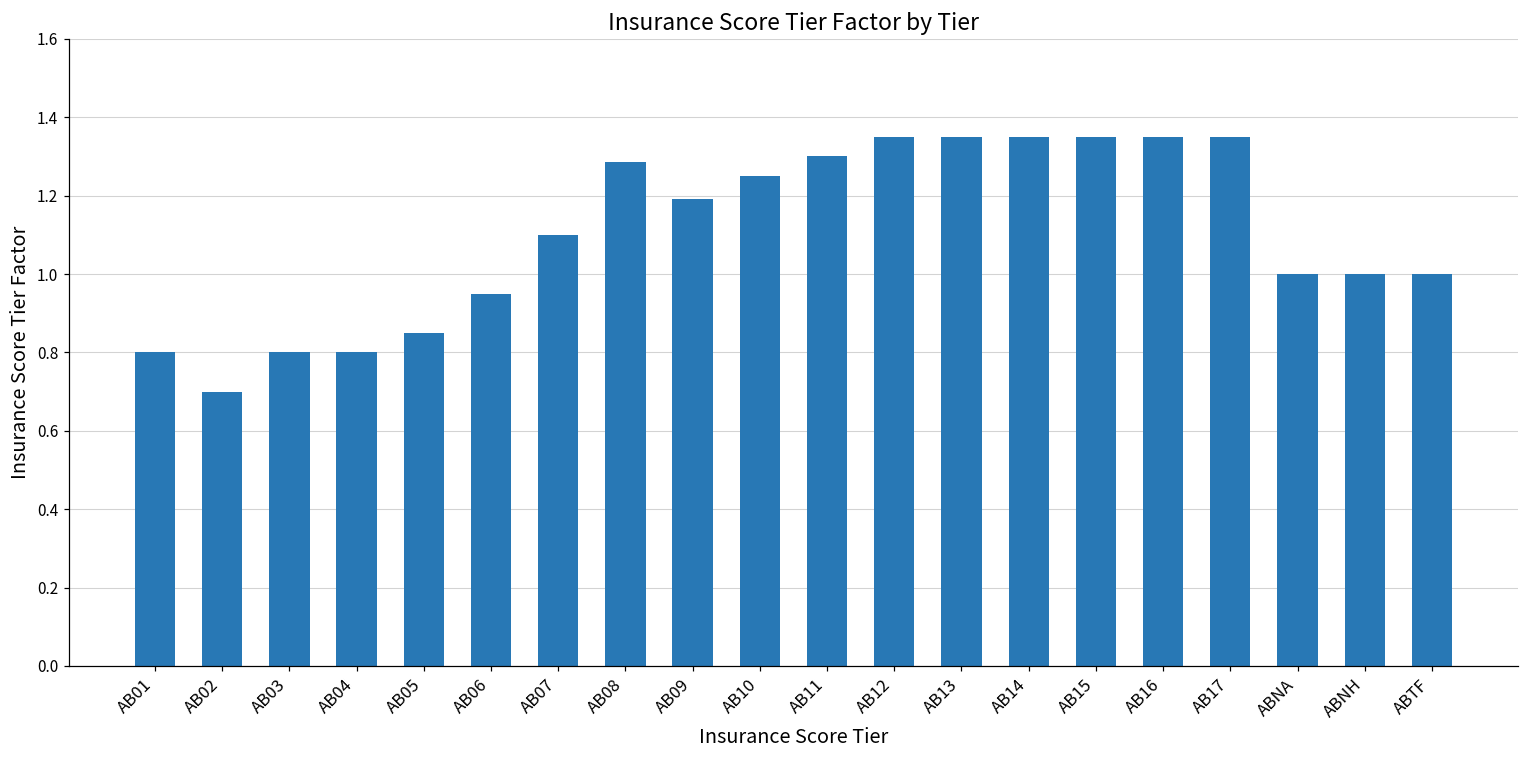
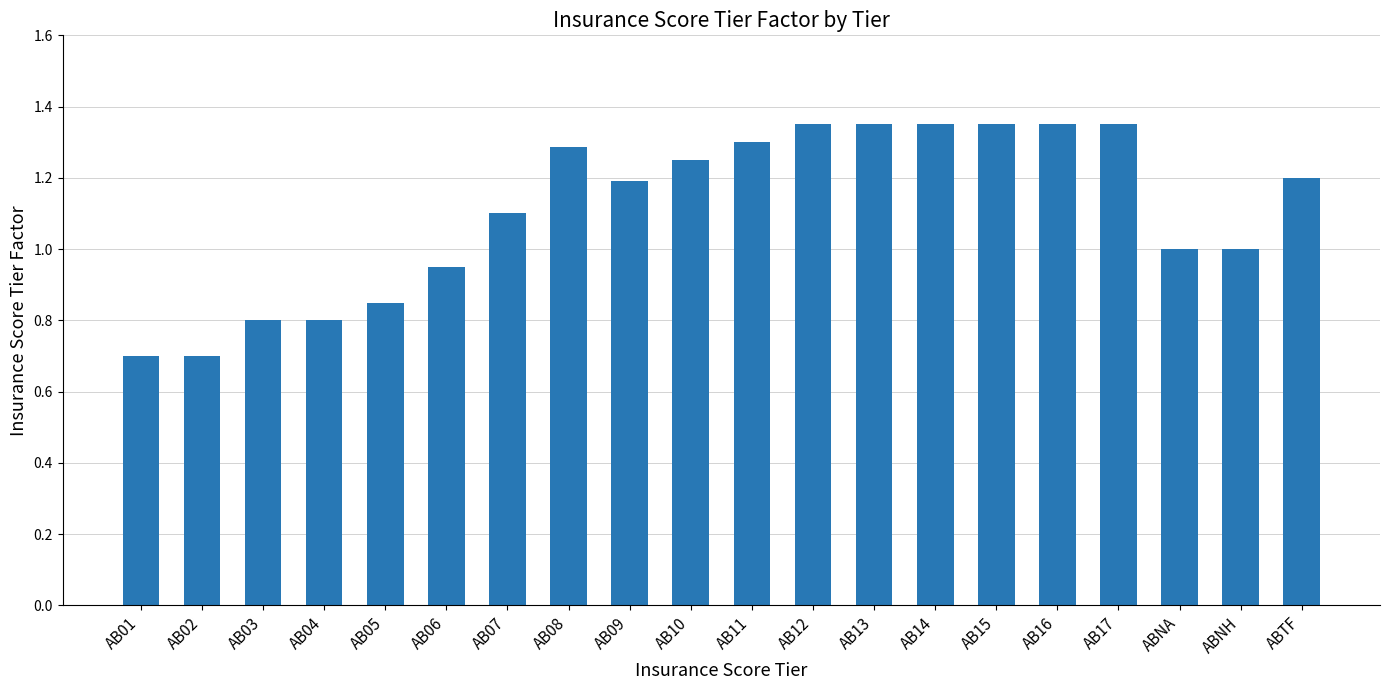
AB01: 0.8 -> 0.7
ABTF: 1.0 -> 1.2
